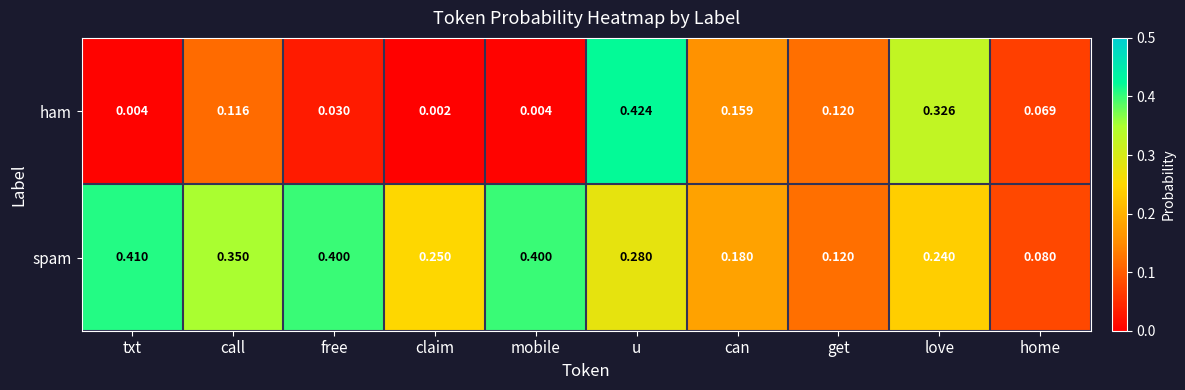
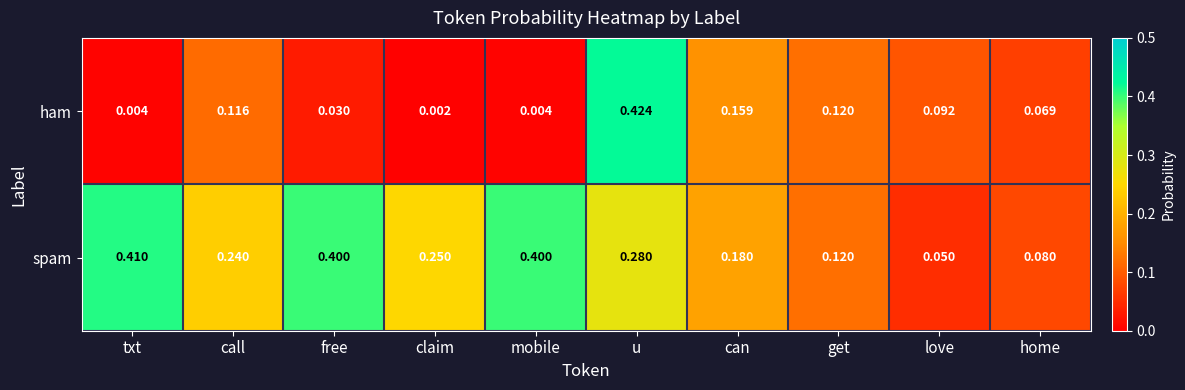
ham, love: 0.326 -> 0.092
spam, call: 0.350 -> 0.240
spam, love: 0.240 -> 0.050
